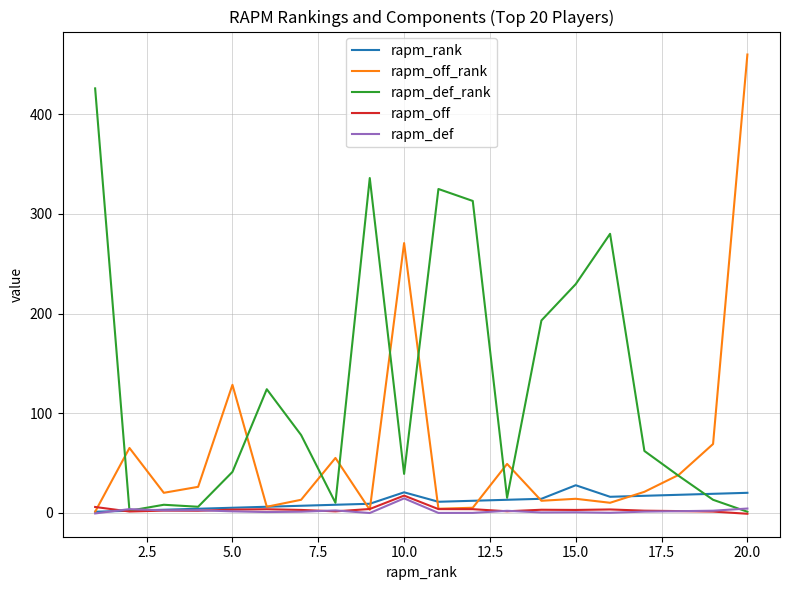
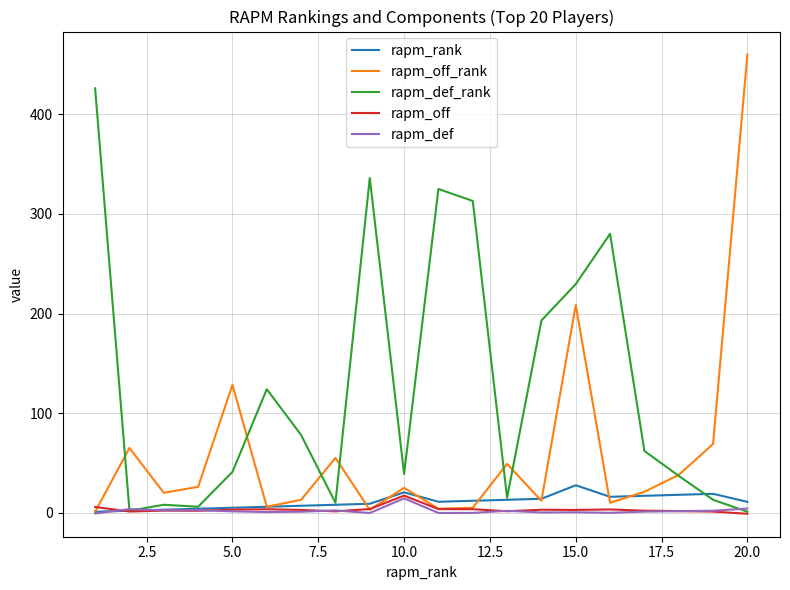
rapm_off_rank, 10.0: 270 -> 30
rapm_off_rank, 15.0: 10 -> 210
rapm_rank, 20.0: 20 -> 10
